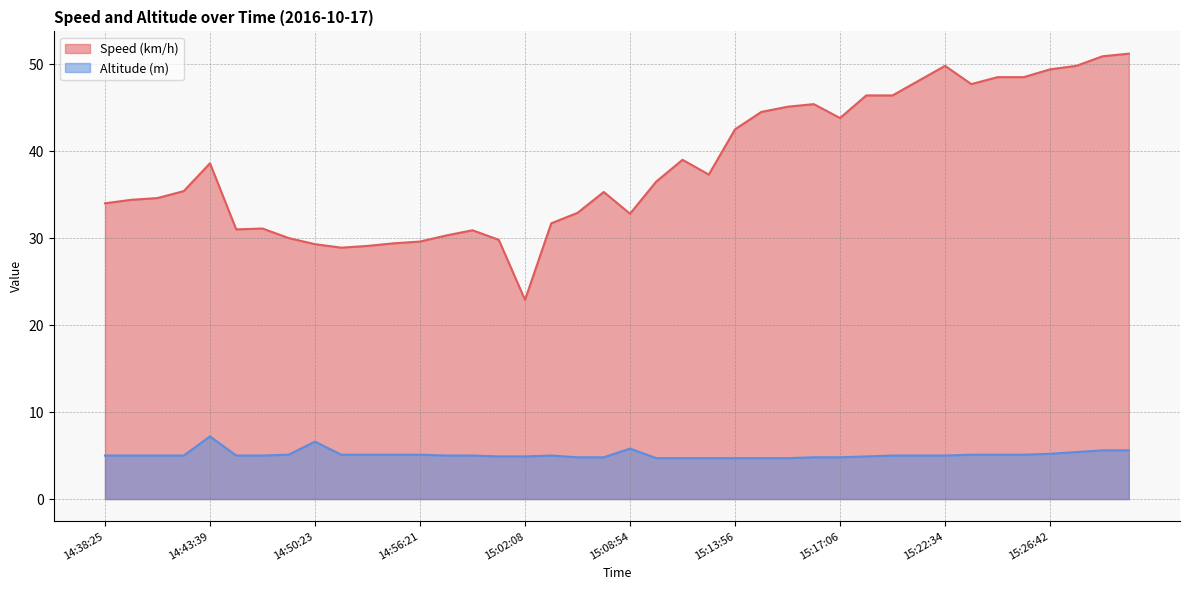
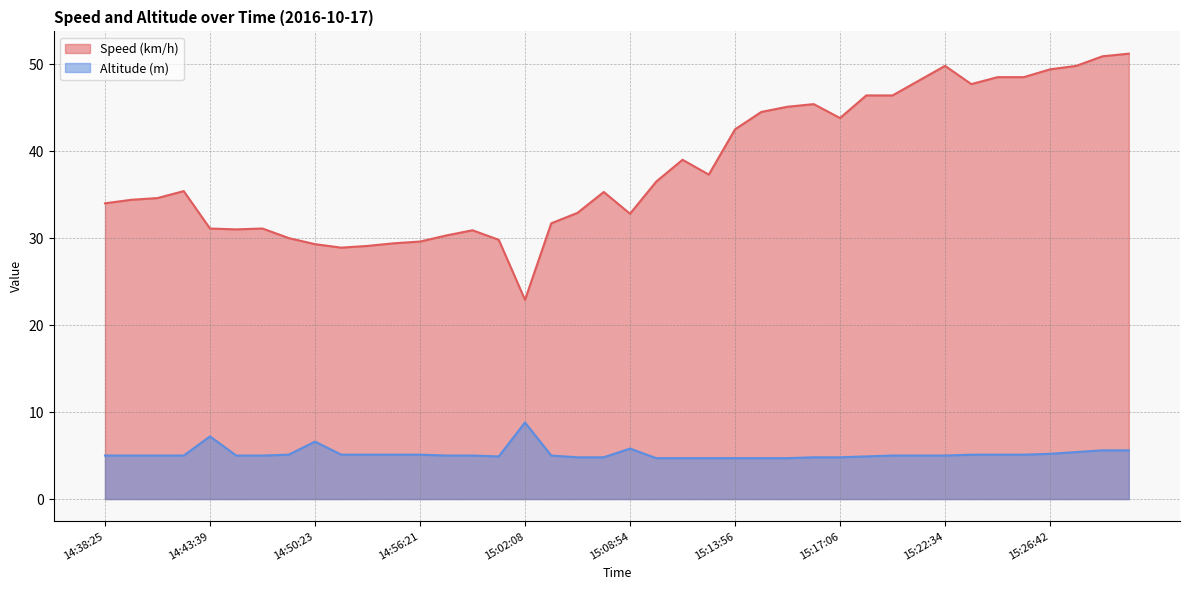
Speed (km/h), 14:43:39: 39 -> 31
Altitude (m), 15:02:08: 5 -> 9
